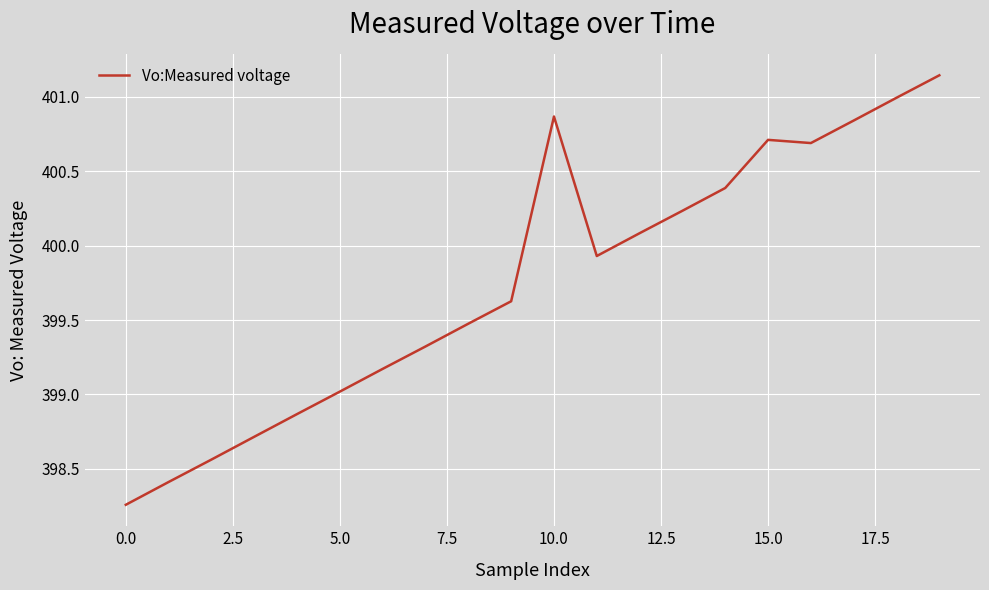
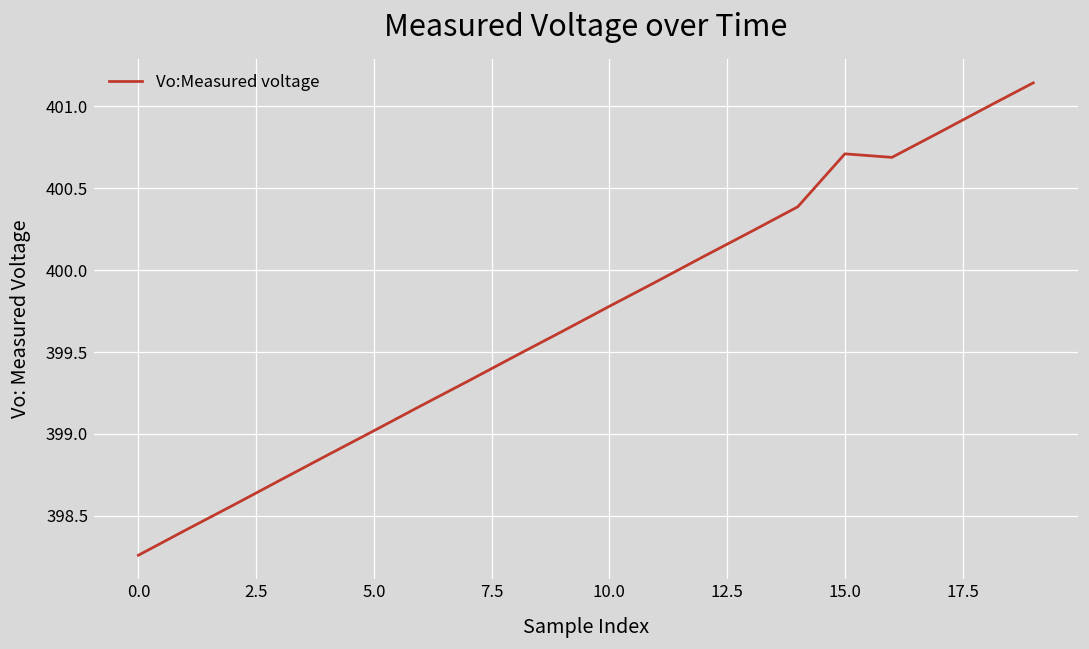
10.0: 400.87 -> 399.78
